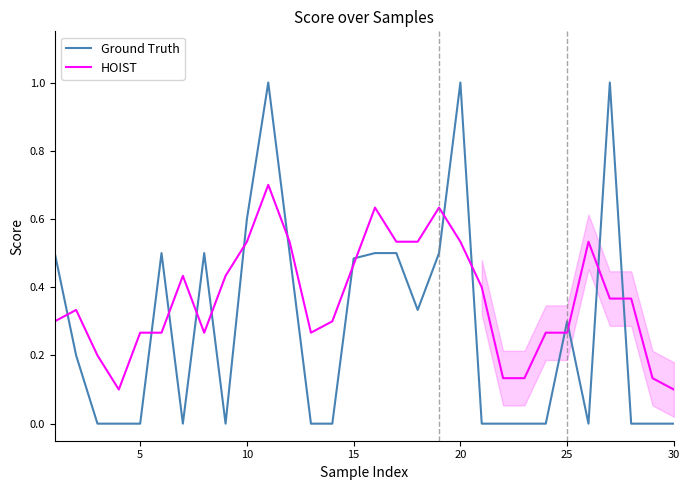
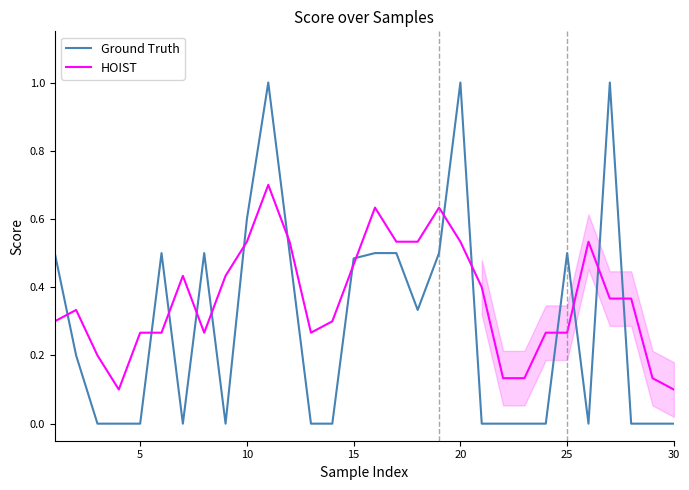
Ground Truth, 25: 0.3 -> 0.5
